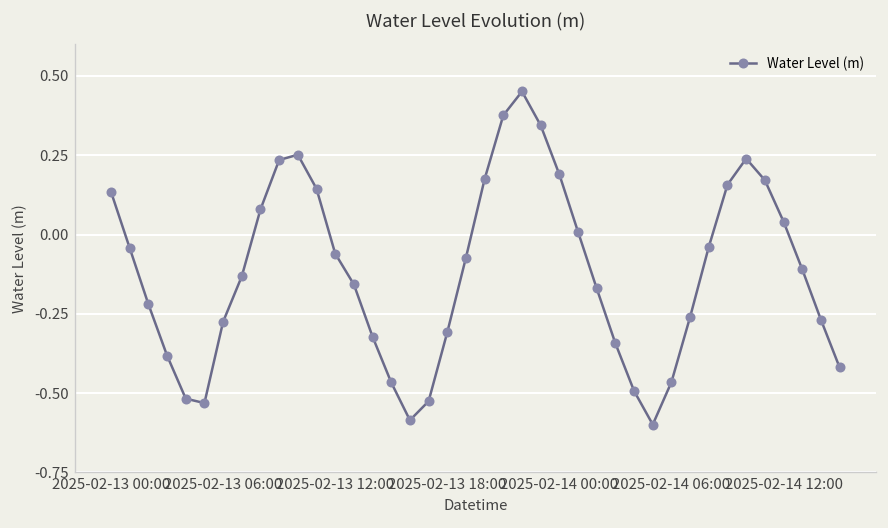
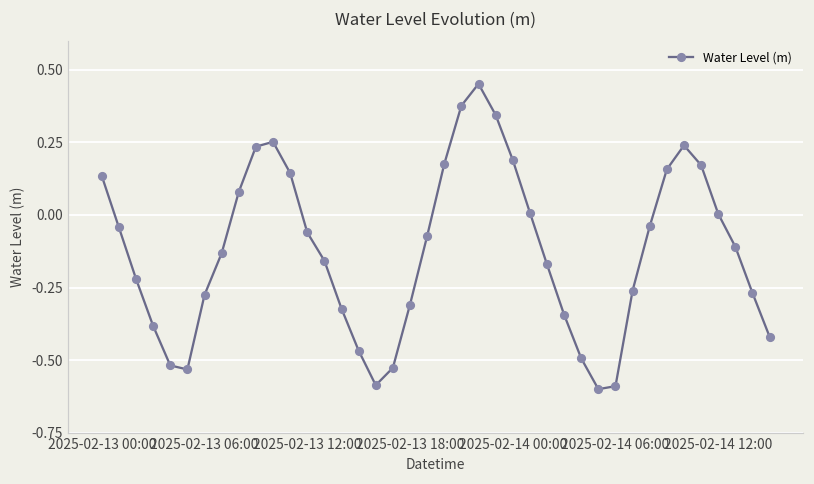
2025-02-14 06:00: -0.47 -> -0.59
2025-02-14 12:00: 0.04 -> 0.00
